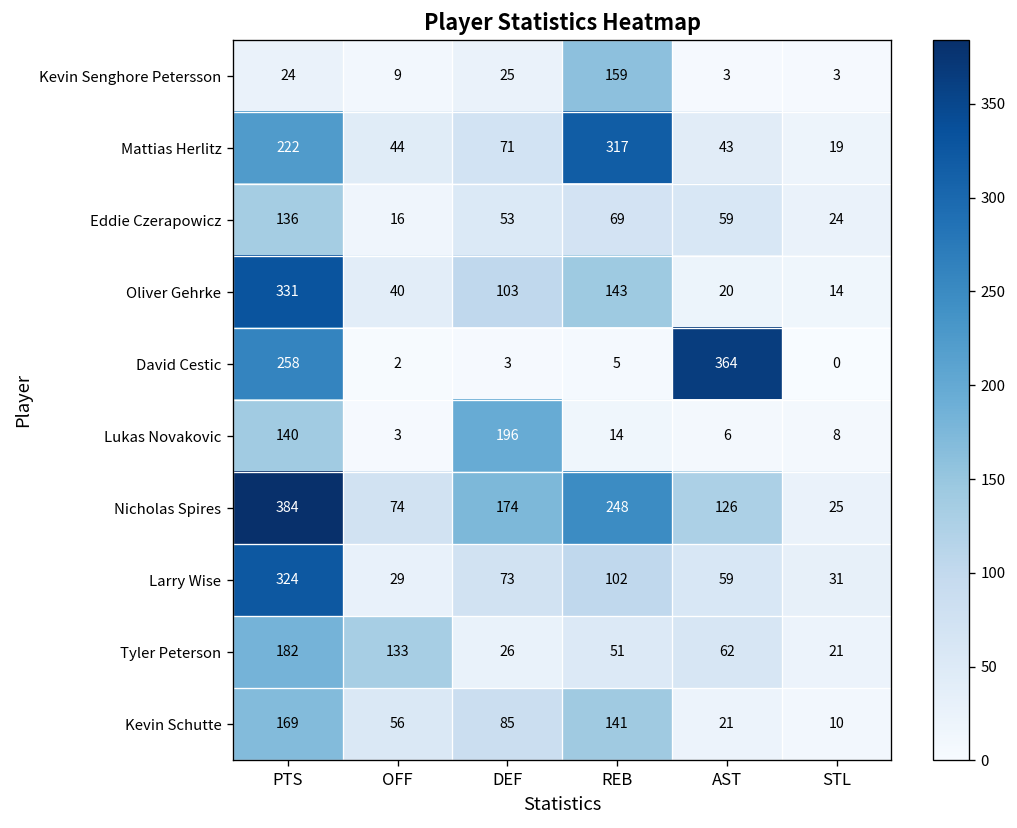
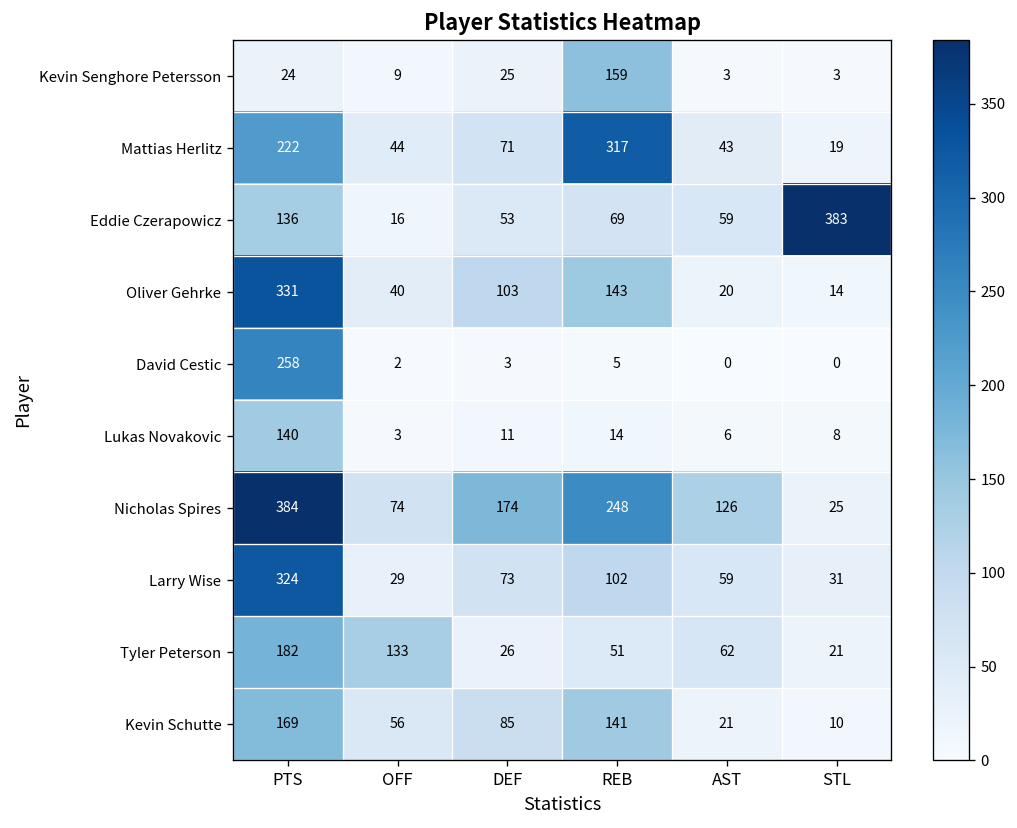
Eddie Czerapowicz, STL: 24 -> 383
David Cestic, AST: 364 -> 0
Lukas Novakovic, DEF: 196 -> 11
